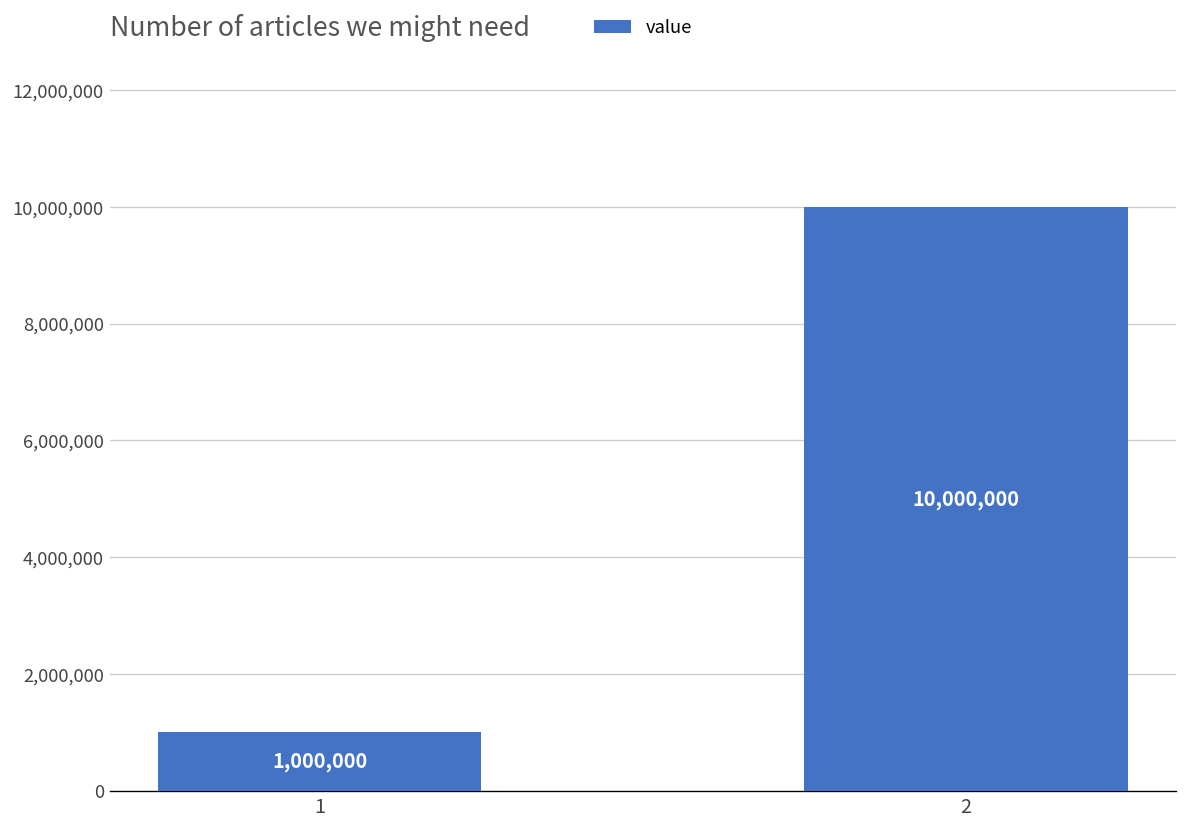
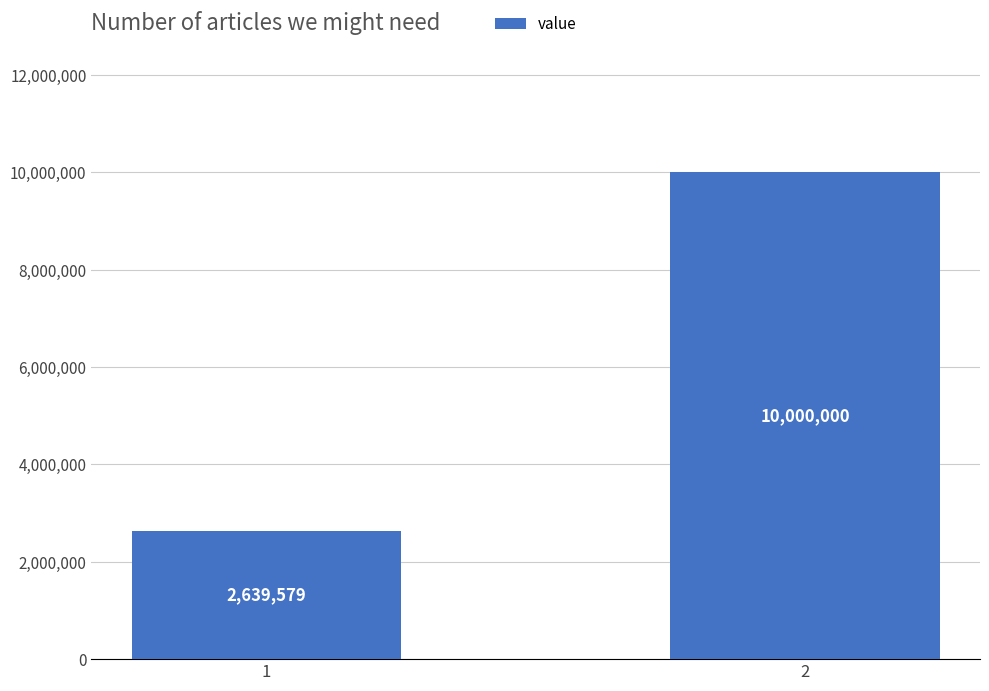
1: 1,000,000 -> 2,639,579
